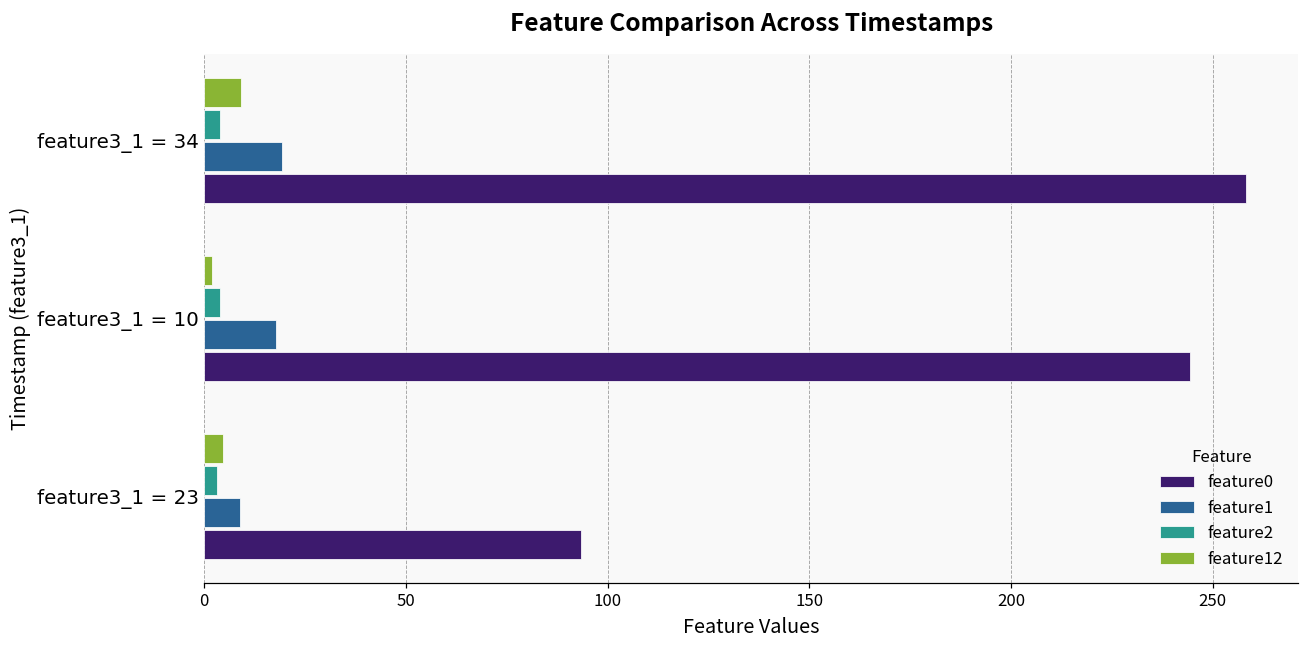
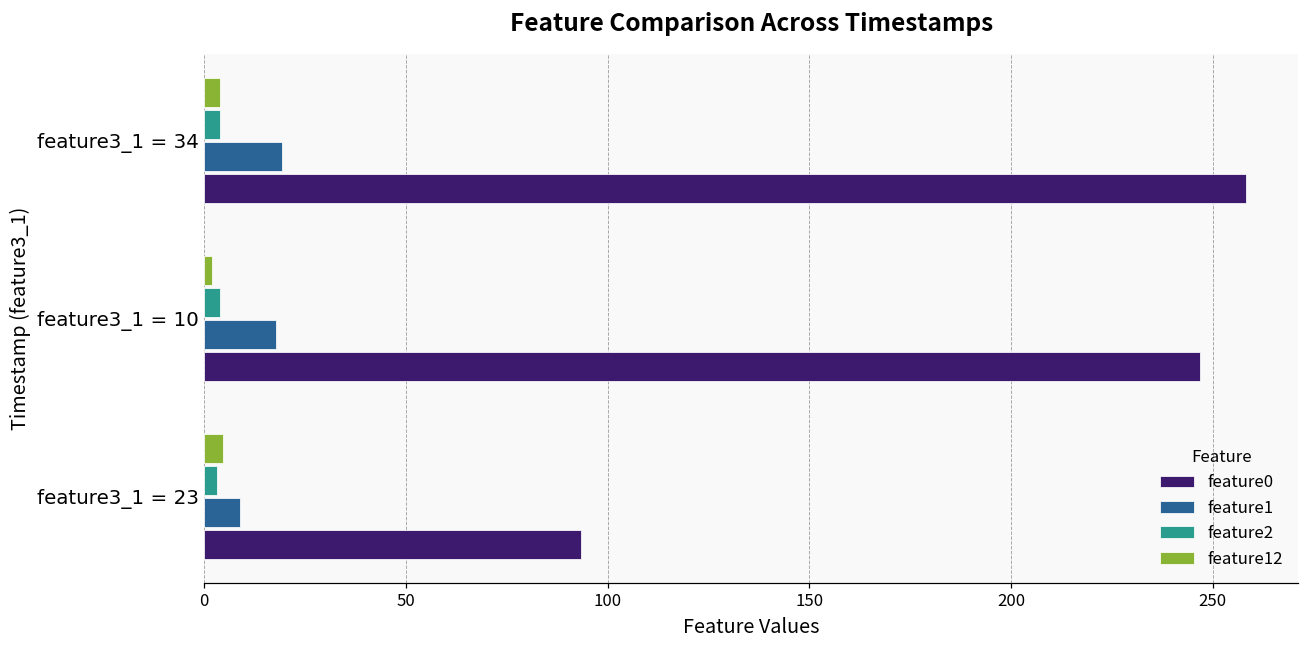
feature12, feature3_1 = 34: 9 -> 4
feature0, feature3_1 = 10: 244 -> 247
